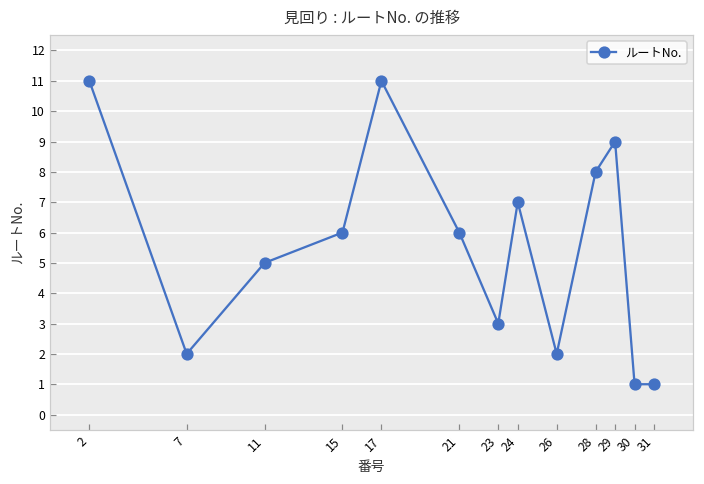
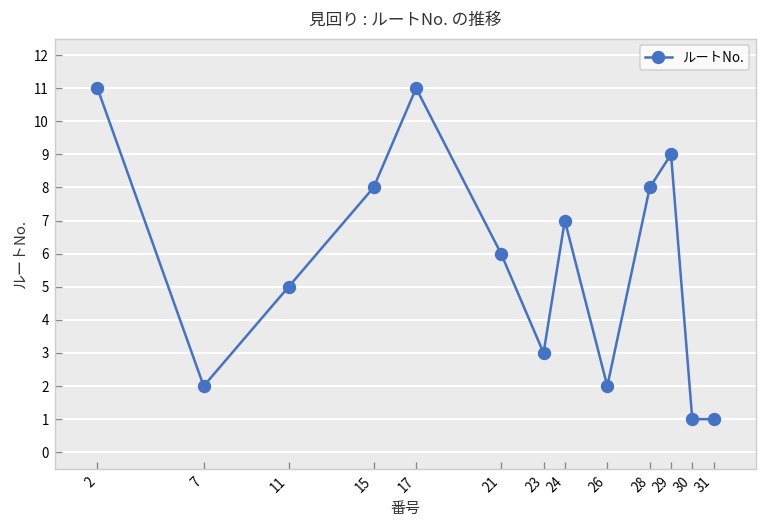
ルートNo., 15: 6 -> 8
